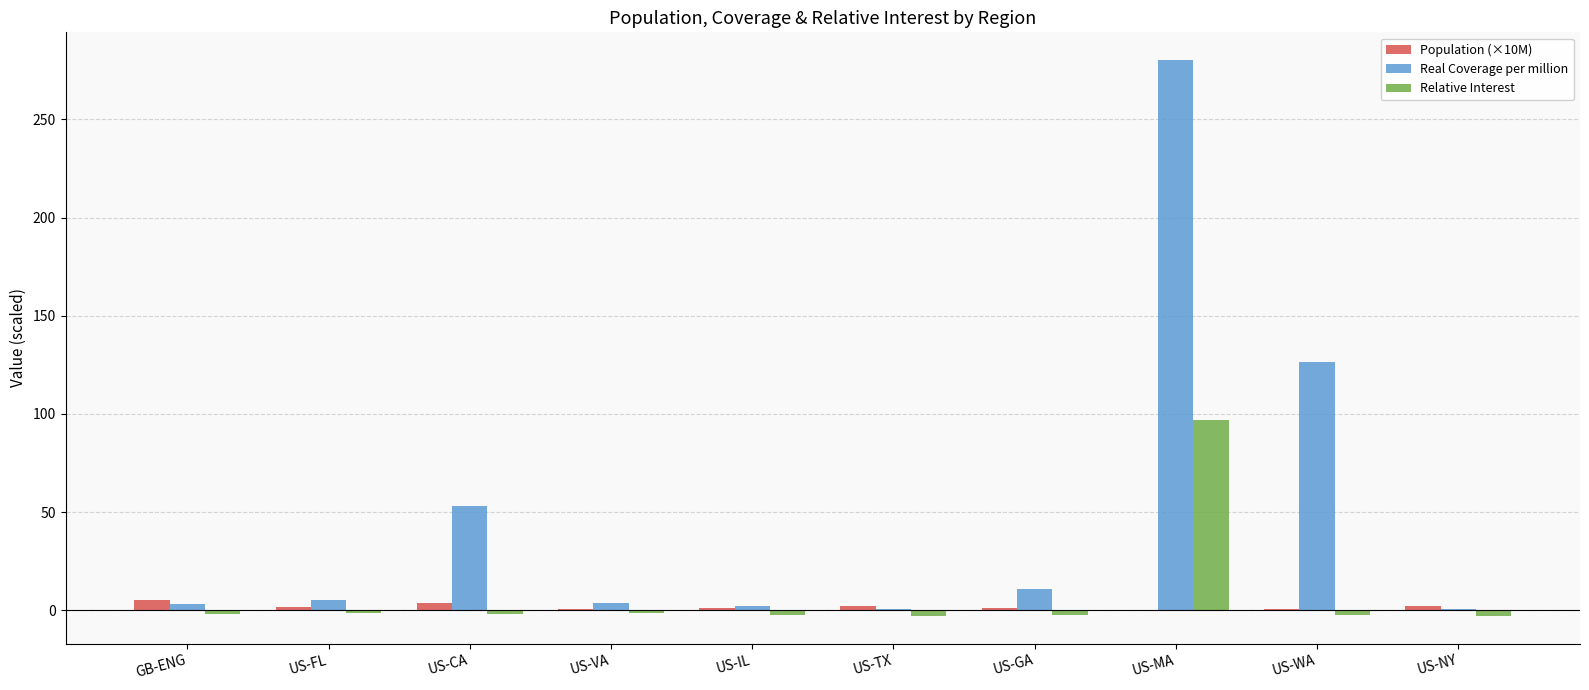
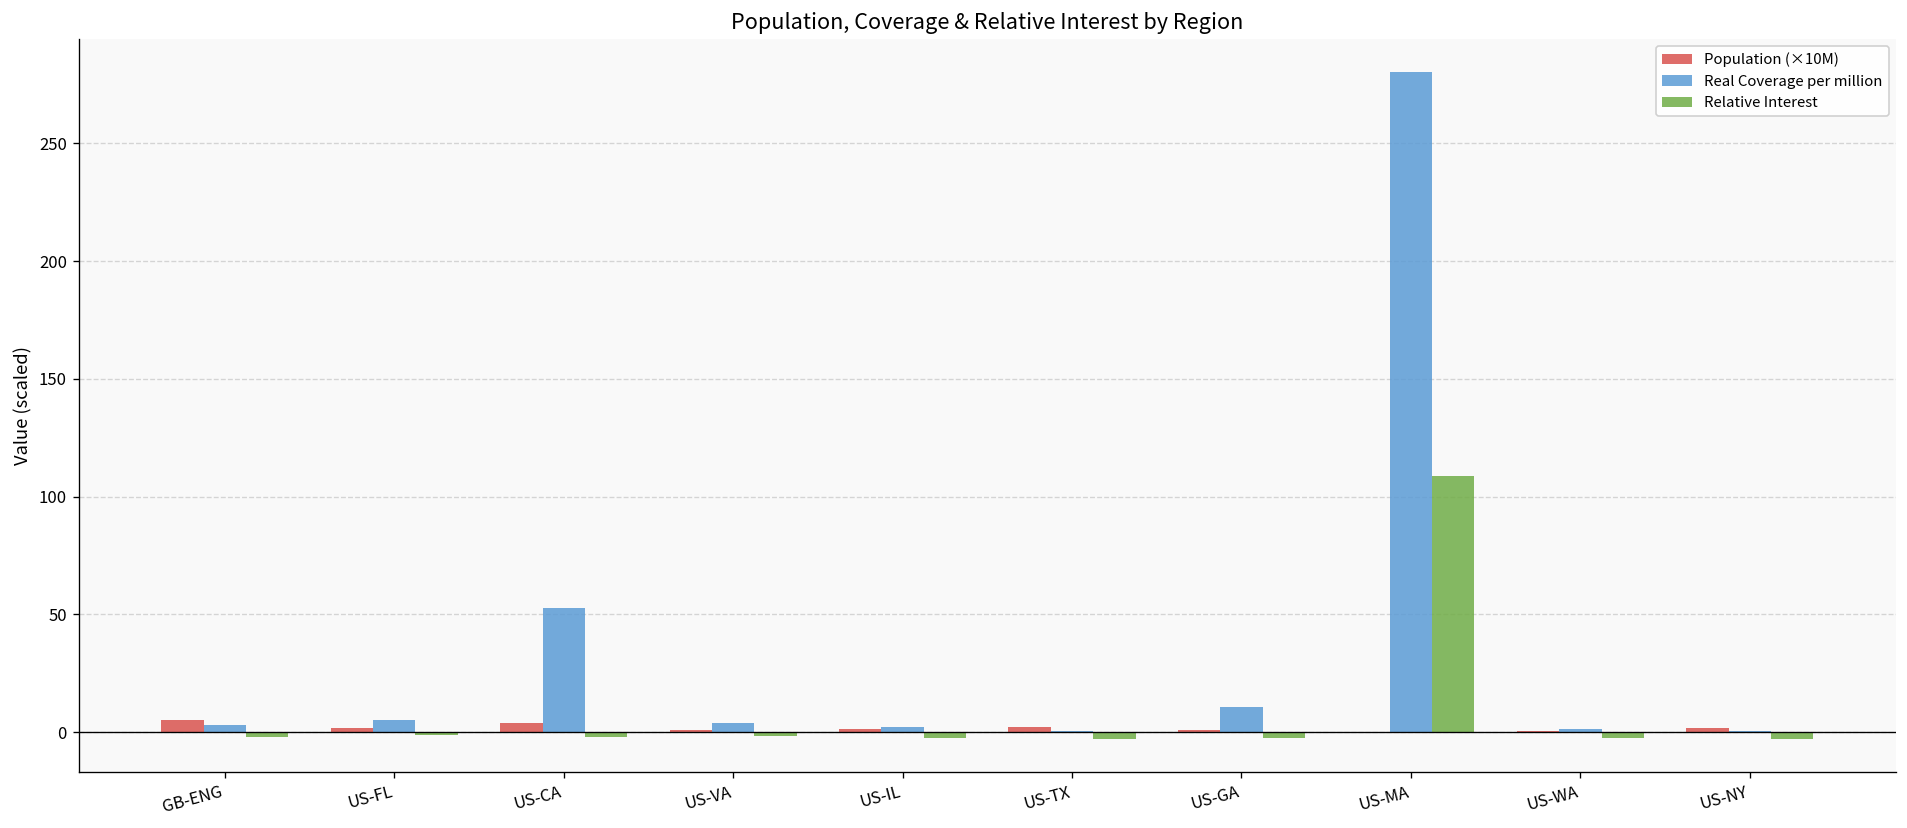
Relative Interest, US-MA: 97 -> 109
Real Coverage per million, US-WA: 126 -> 2
